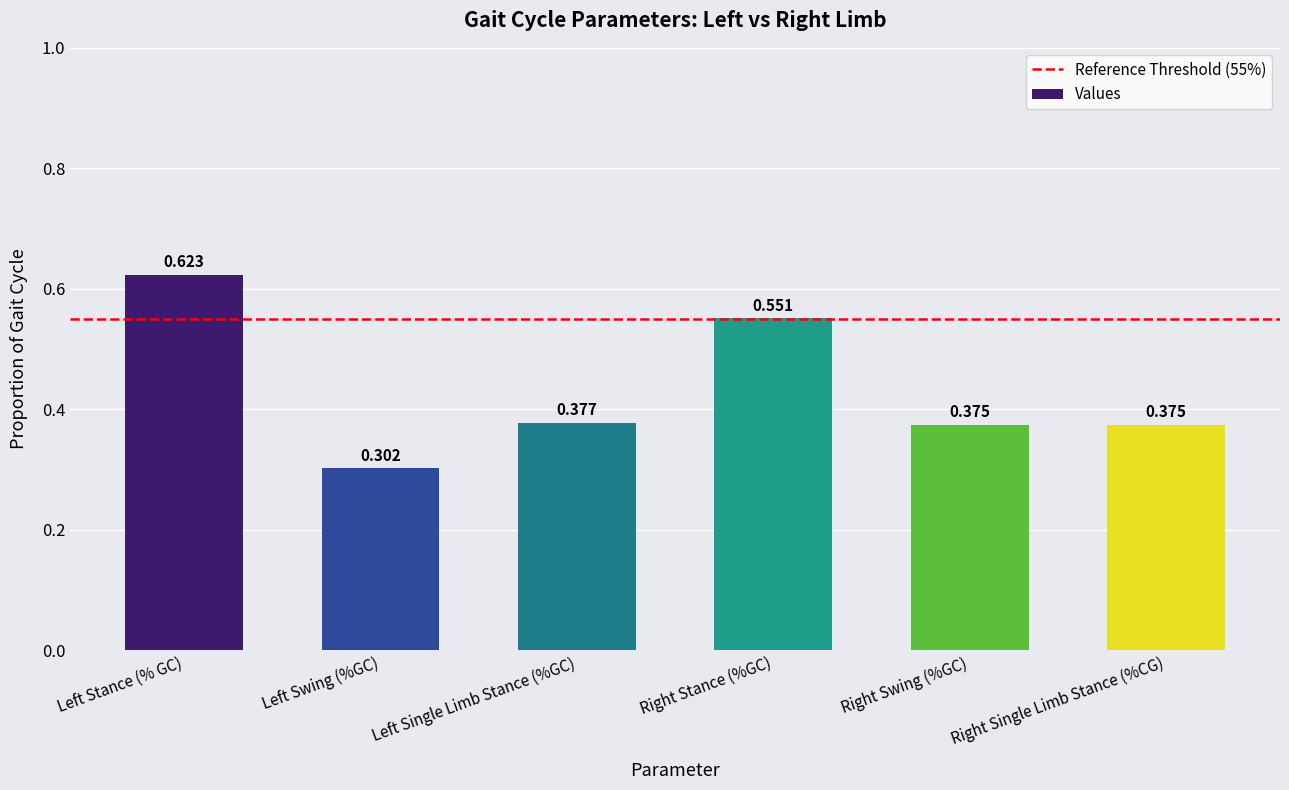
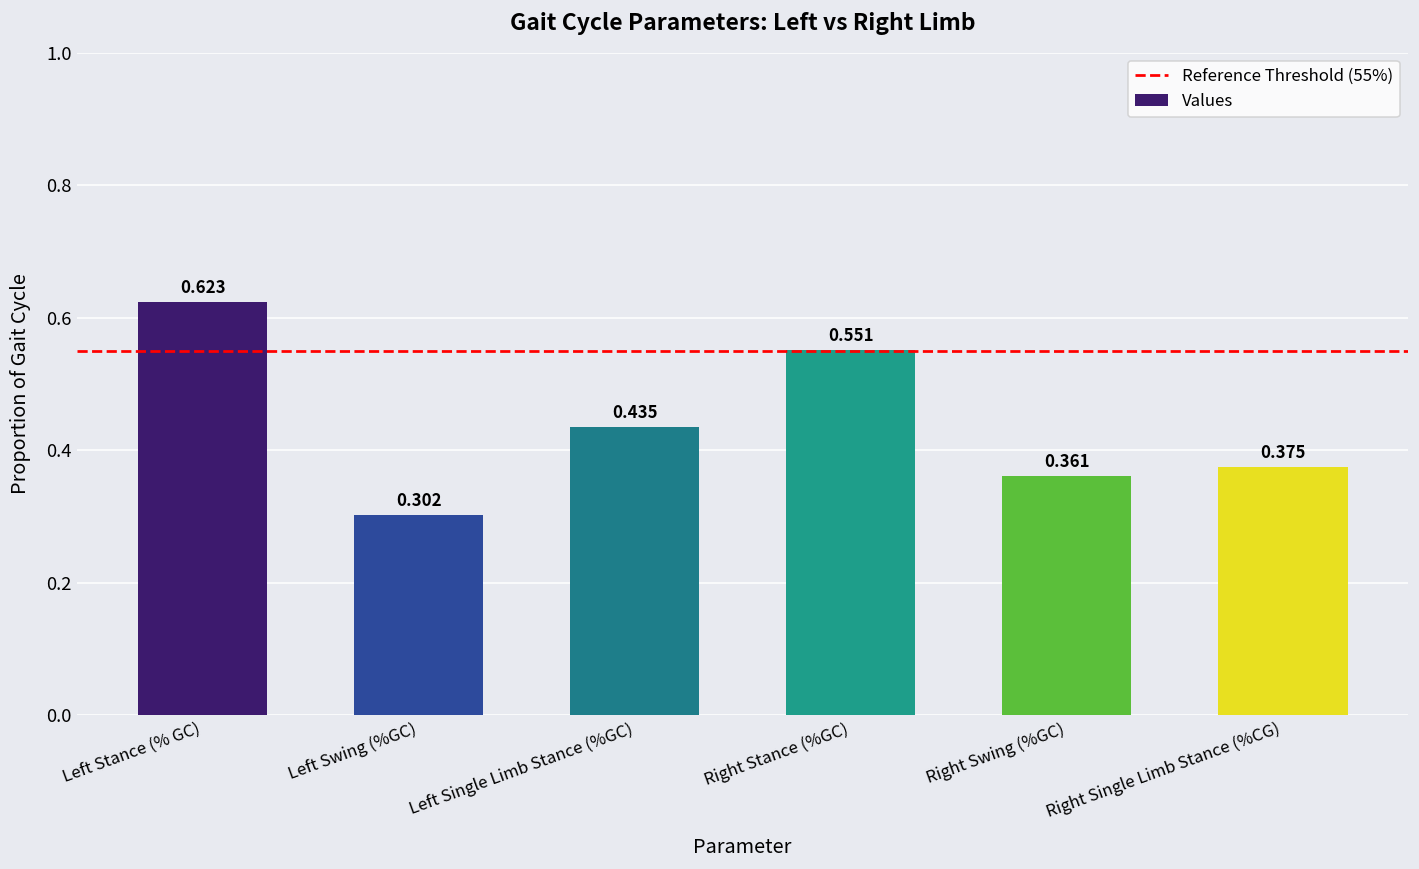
Left Single Limb Stance (%GC): 0.377 -> 0.435
Right Swing (%GC): 0.375 -> 0.361
